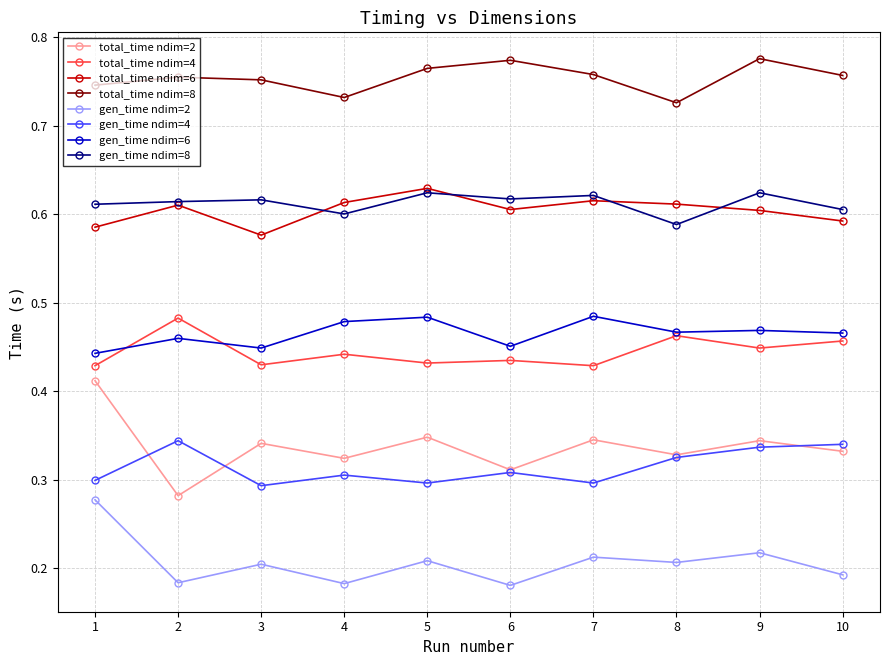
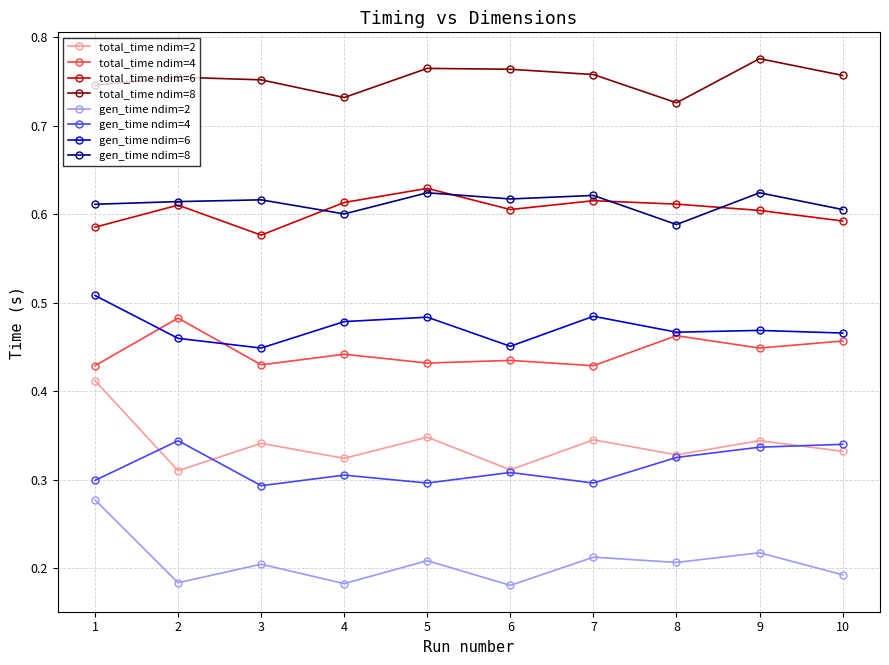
gen_time ndim=6, 1: 0.44 -> 0.51
total_time ndim=2, 2: 0.28 -> 0.31
total_time ndim=8, 6: 0.77 -> 0.76
